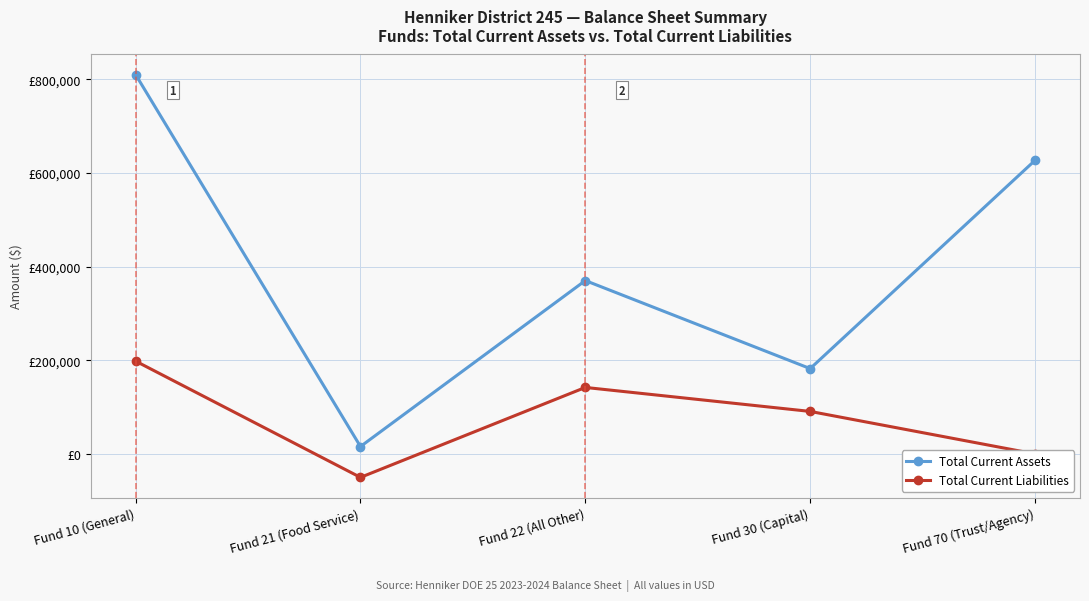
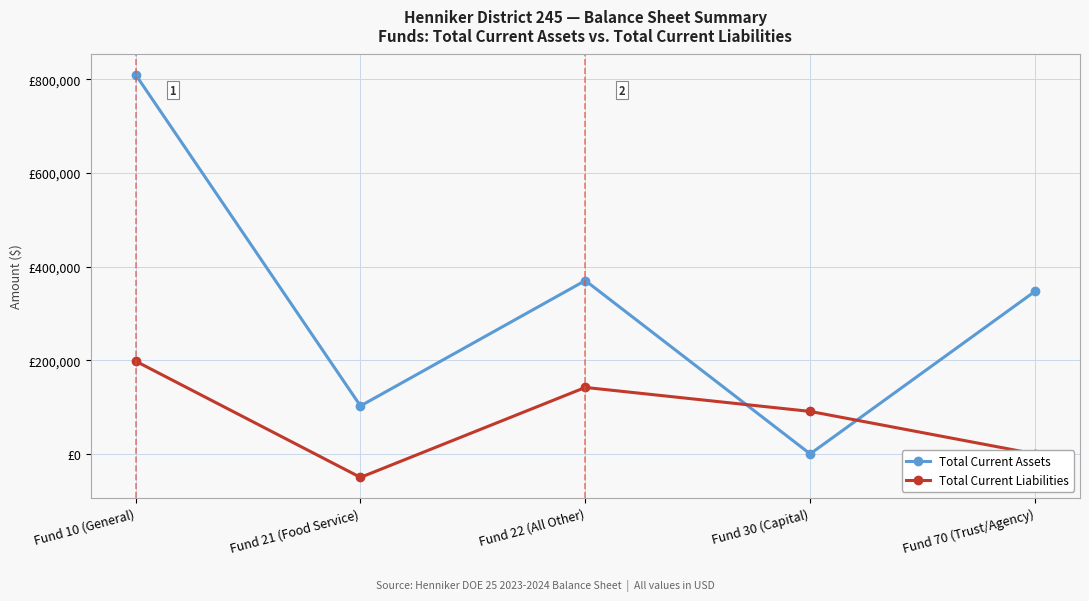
Total Current Assets, Fund 21 (Food Service): £20,000 -> £100,000
Total Current Assets, Fund 30 (Capital): £180,000 -> £0
Total Current Assets, Fund 70 (Trust/Agency): £630,000 -> £350,000
